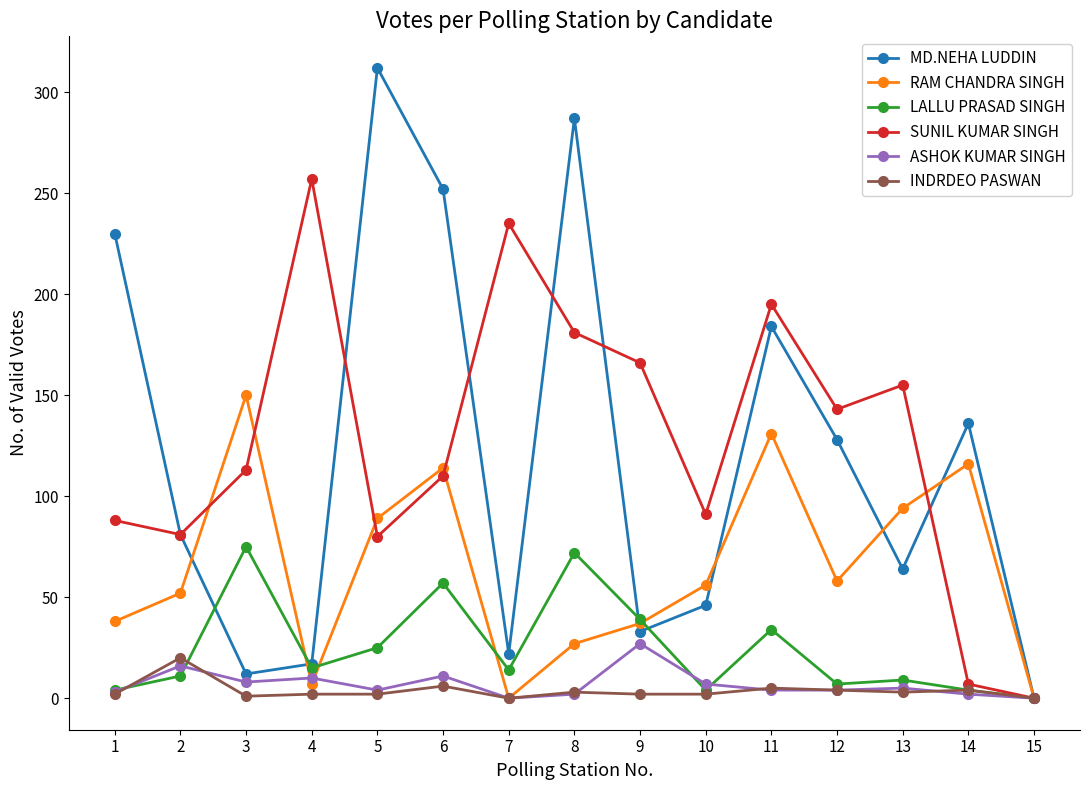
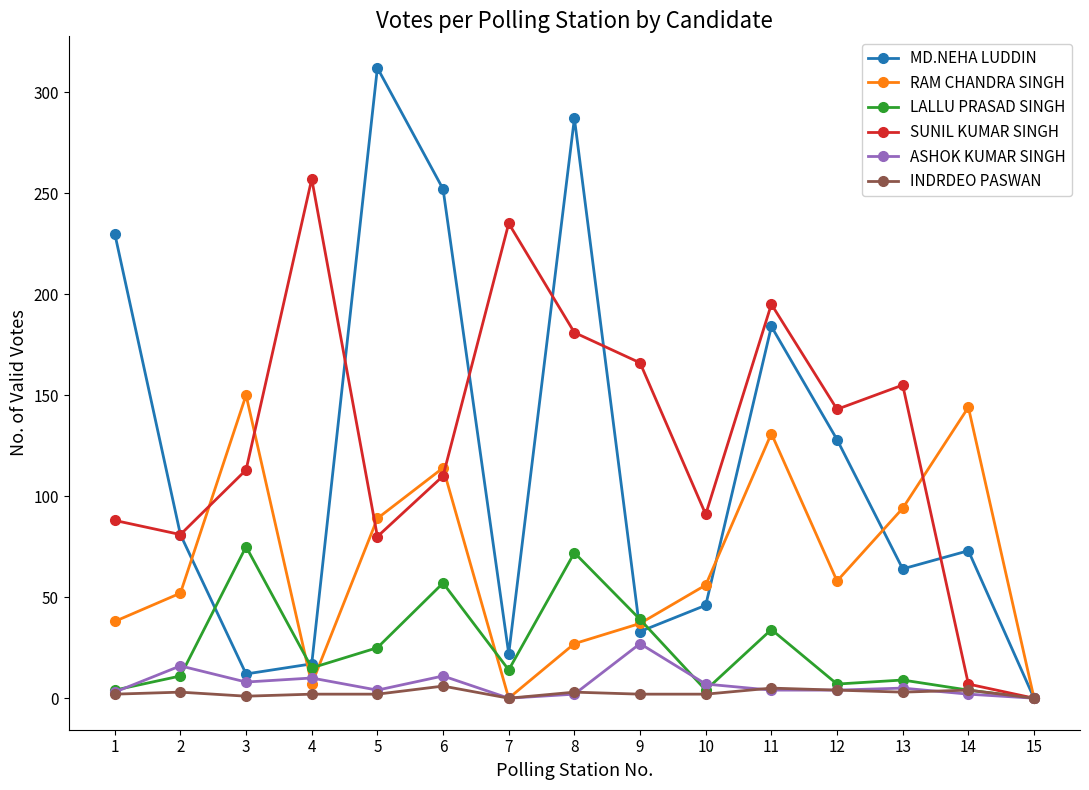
INDRDEO PASWAN, 2: 20 -> 3
MD.NEHA LUDDIN, 14: 136 -> 73
RAM CHANDRA SINGH, 14: 116 -> 144
